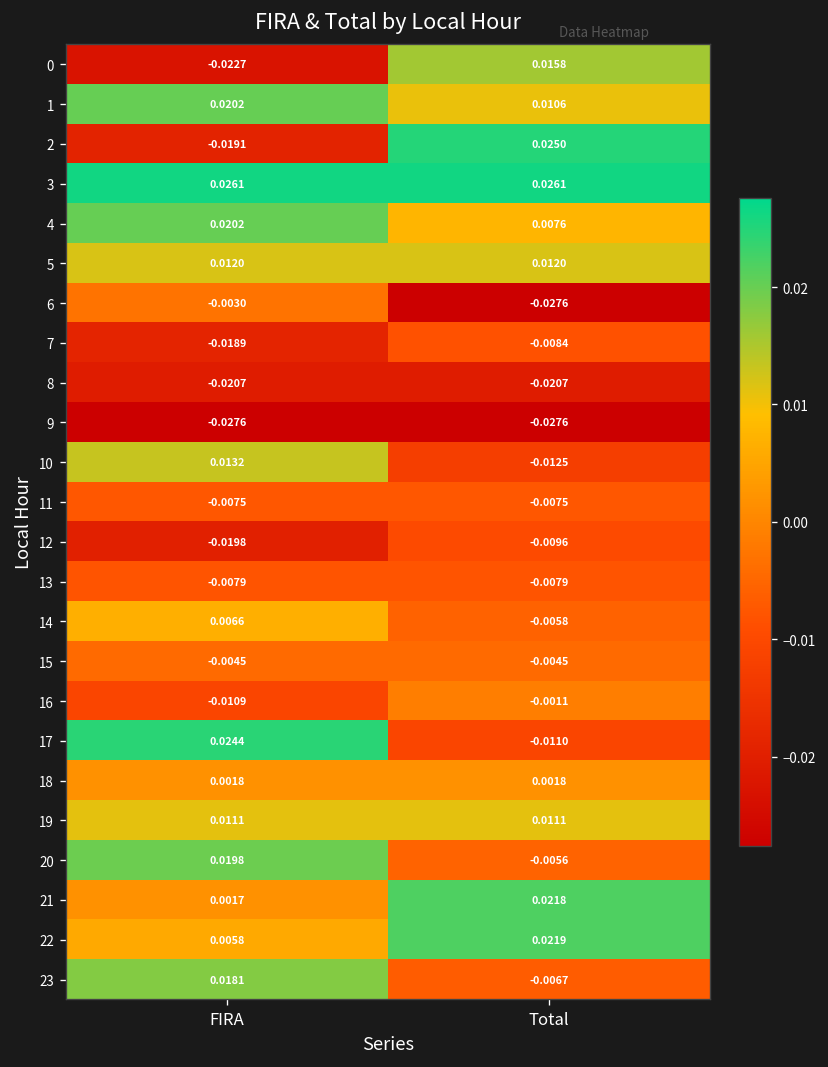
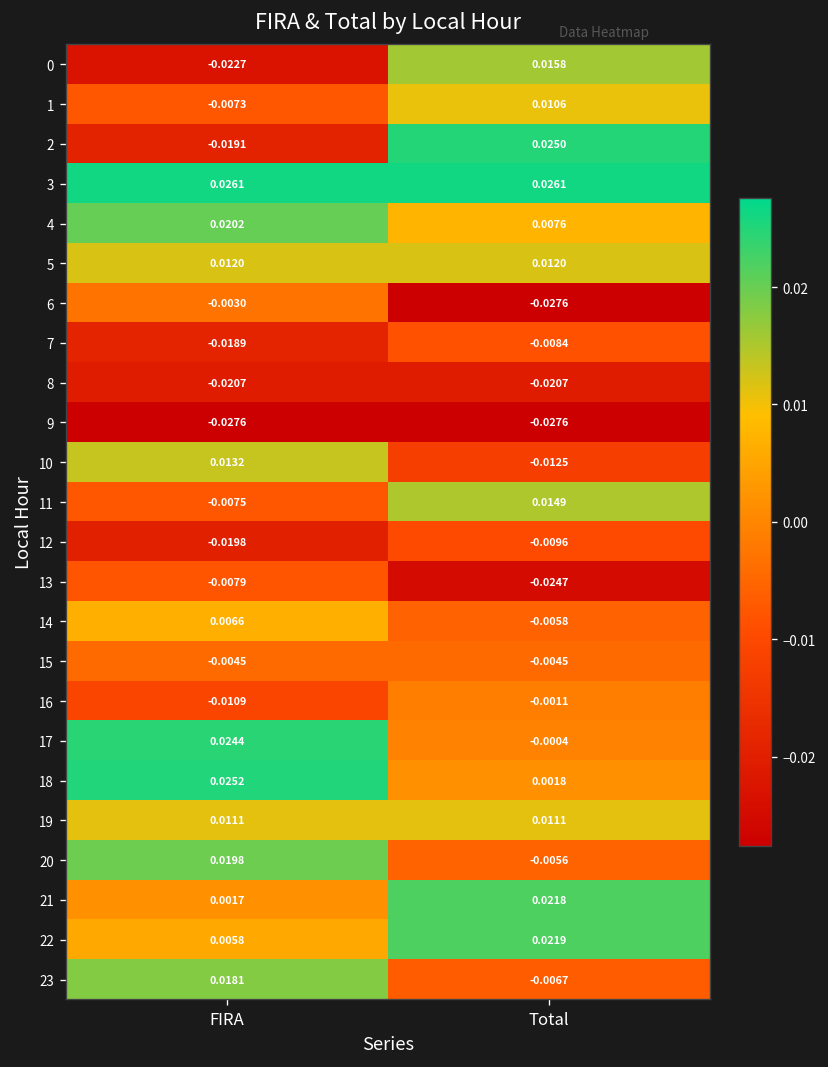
1, FIRA: 0.0202 -> -0.0073
11, Total: -0.0075 -> 0.0149
13, Total: -0.0079 -> -0.0247
17, Total: -0.0110 -> -0.0004
18, FIRA: 0.0018 -> 0.0252
